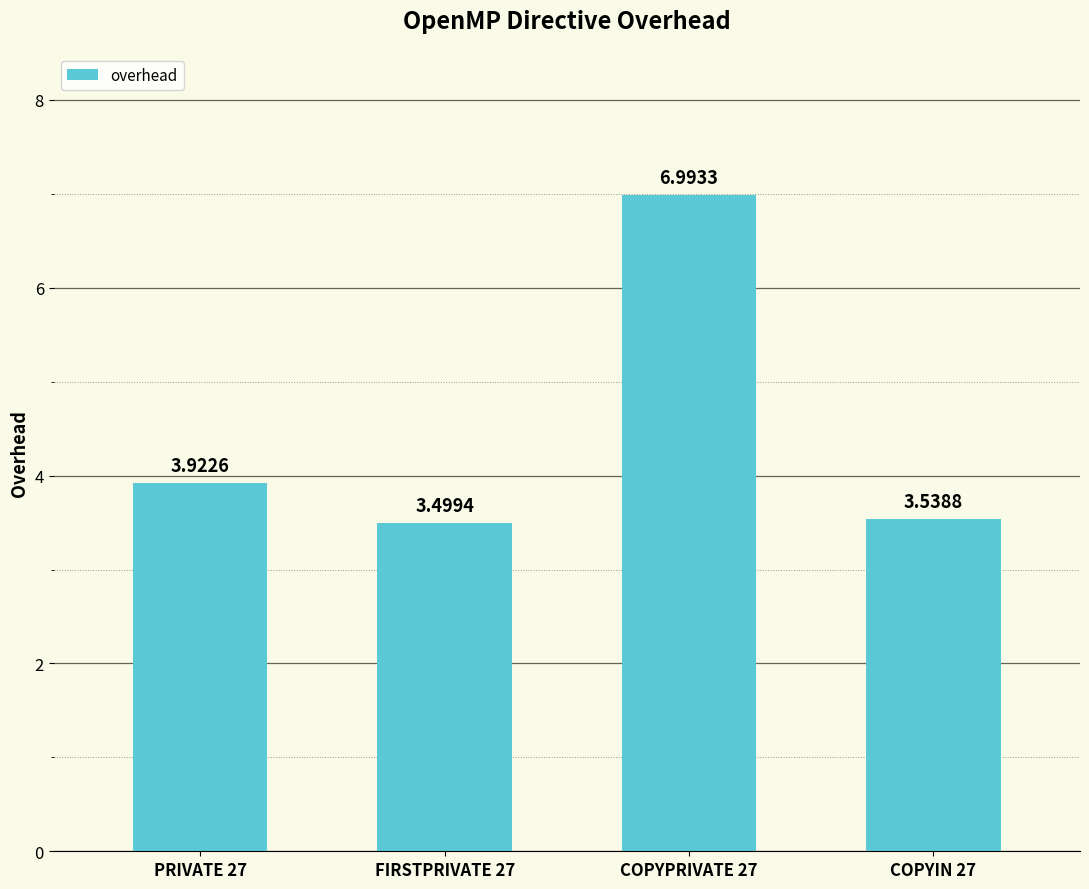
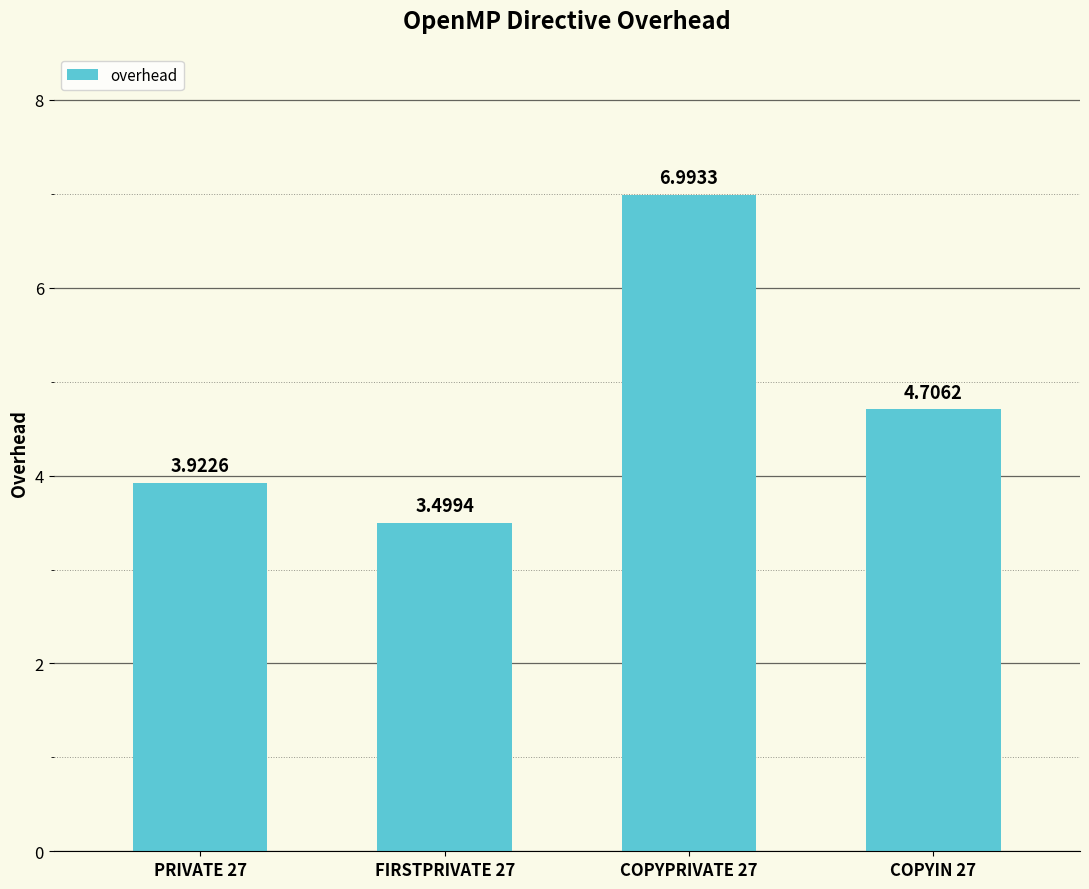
COPYIN 27: 3.5388 -> 4.7062
